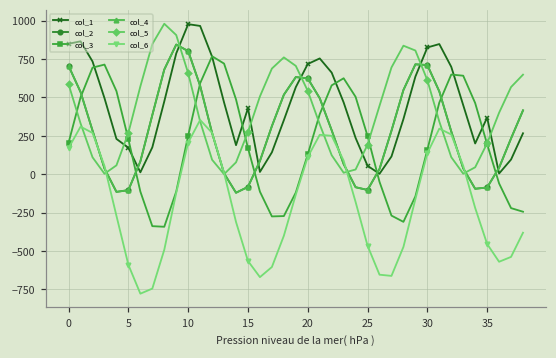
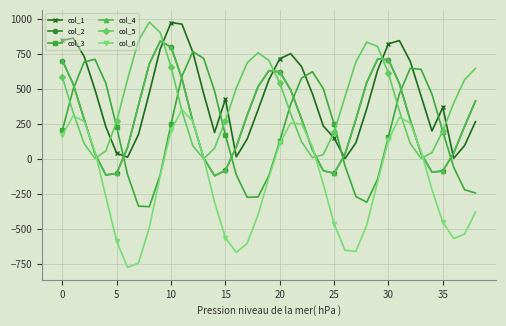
col_1, 5: 170 -> 40
col_1, 25: 50 -> 150
